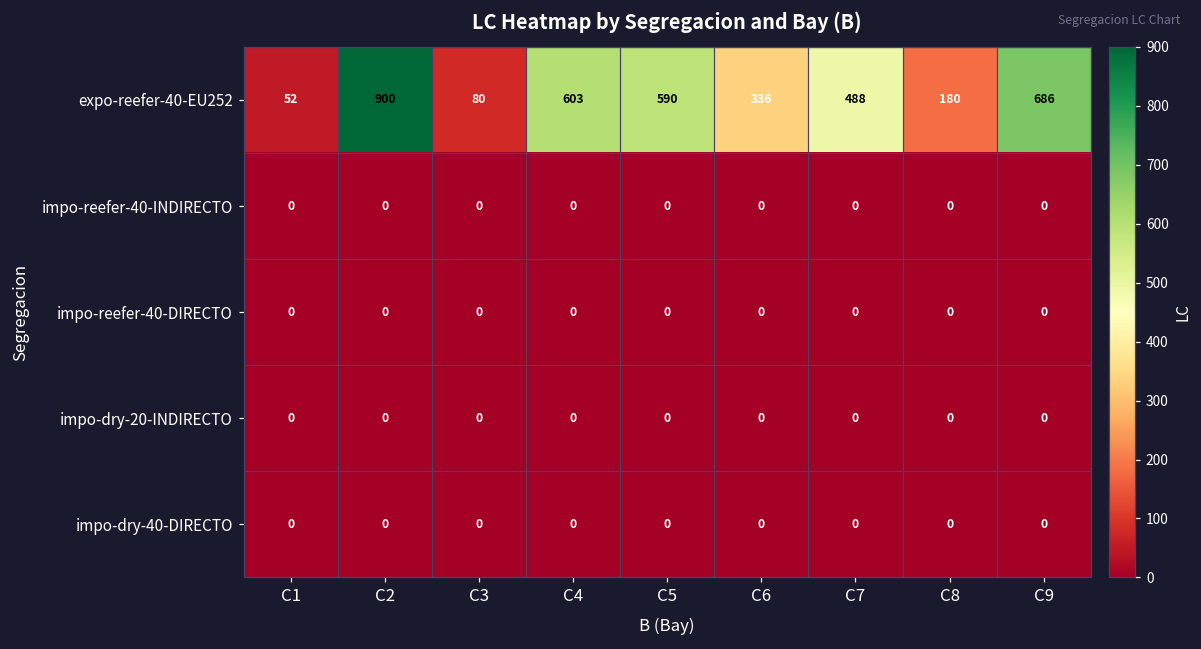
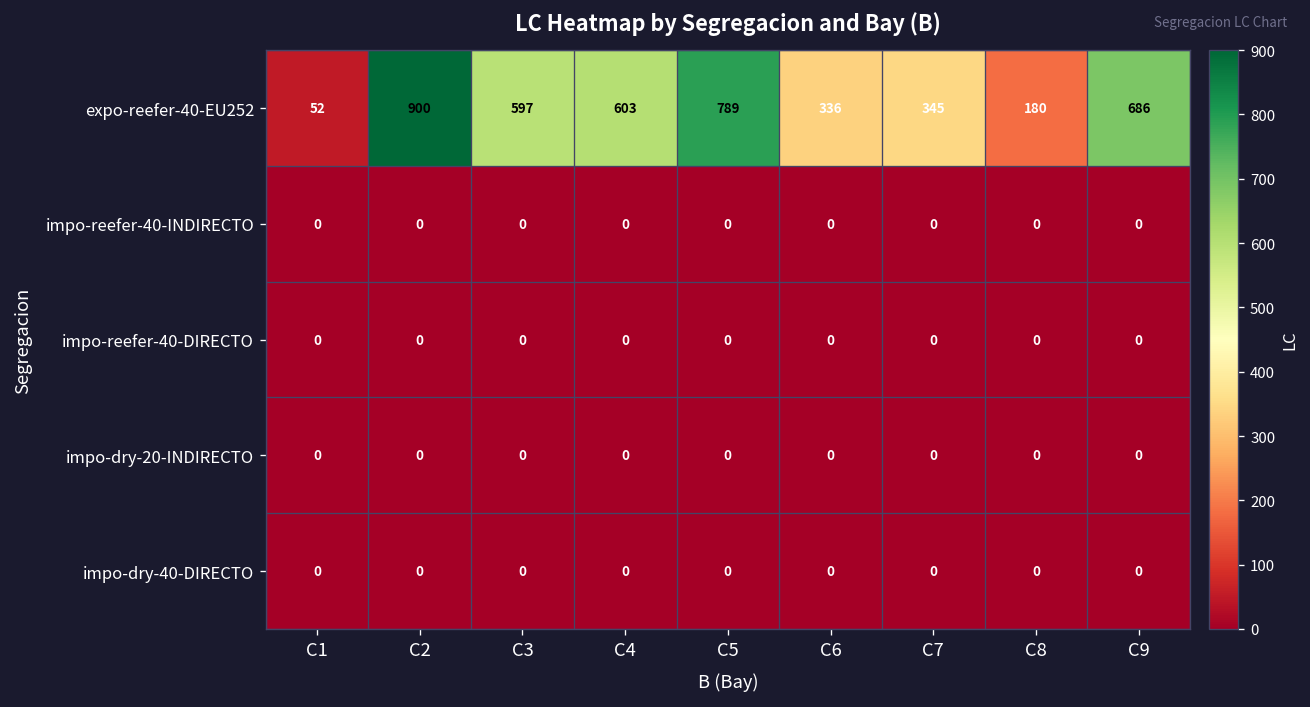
expo-reefer-40-EU252, C3: 80 -> 597
expo-reefer-40-EU252, C5: 590 -> 789
expo-reefer-40-EU252, C7: 488 -> 345
